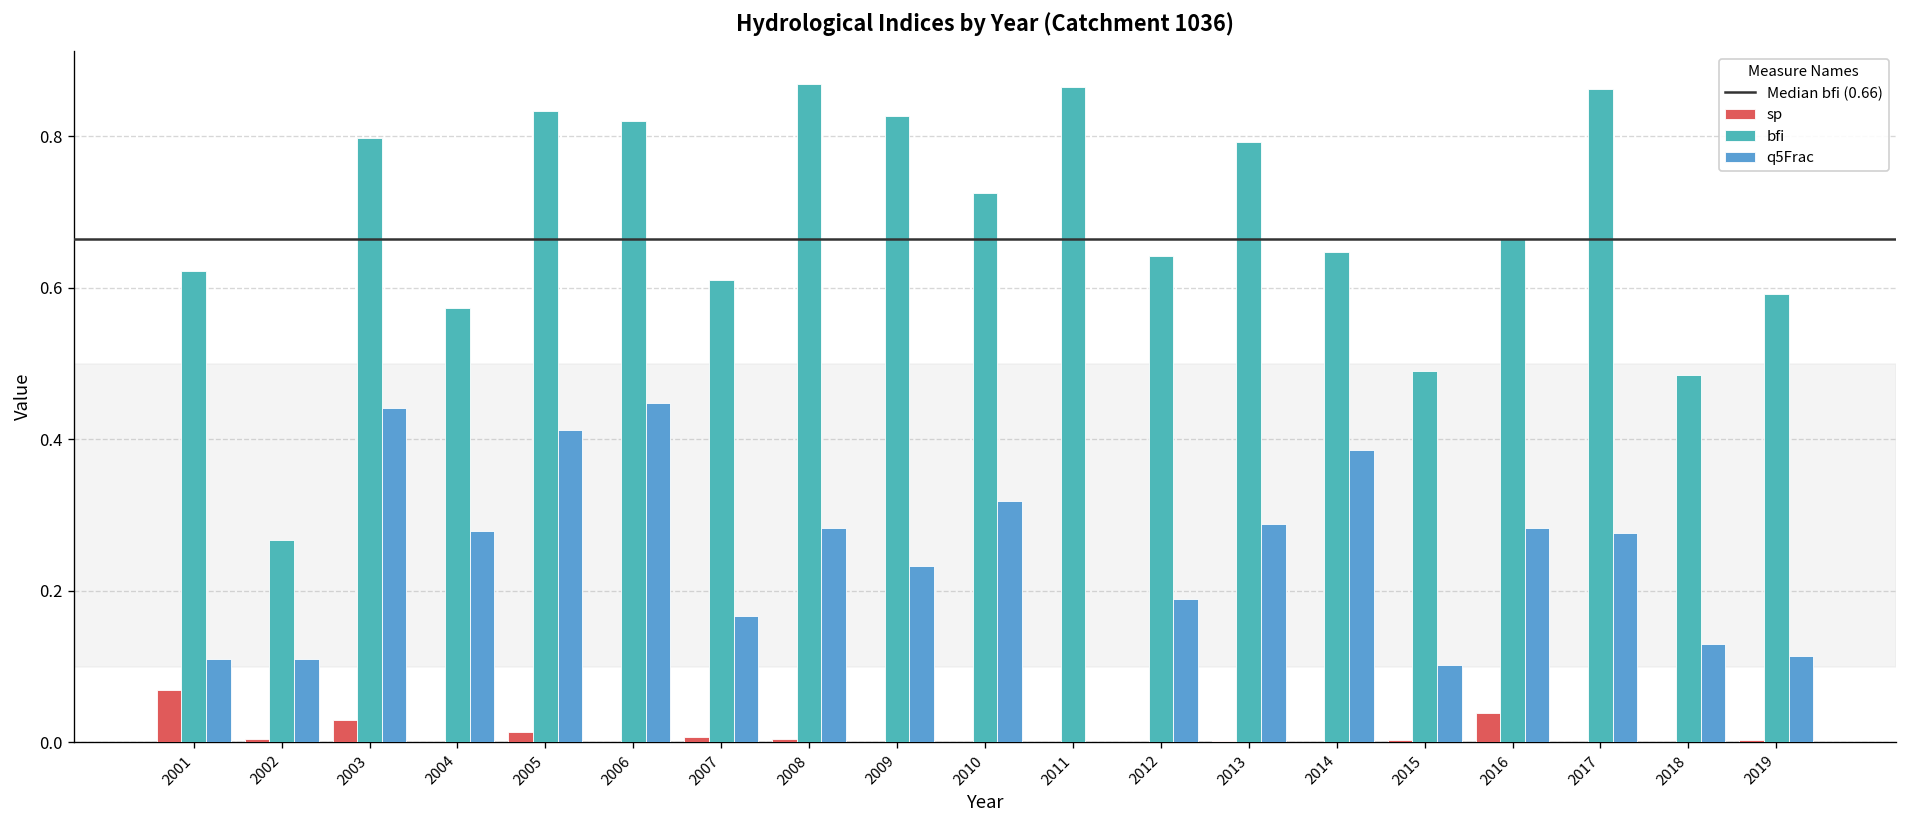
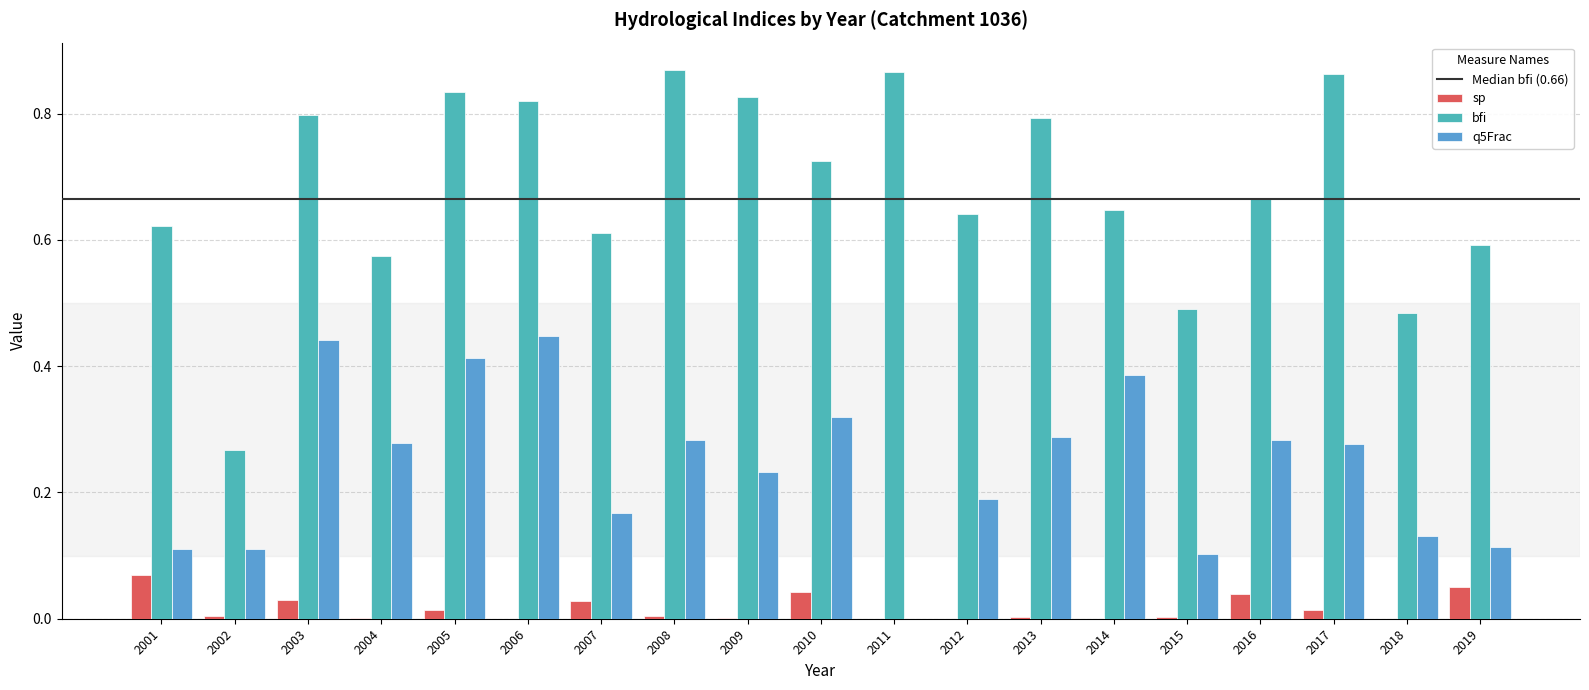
sp, 2007: 0.01 -> 0.03
sp, 2010: 0.00 -> 0.04
sp, 2017: 0.00 -> 0.01
sp, 2019: 0.00 -> 0.05
